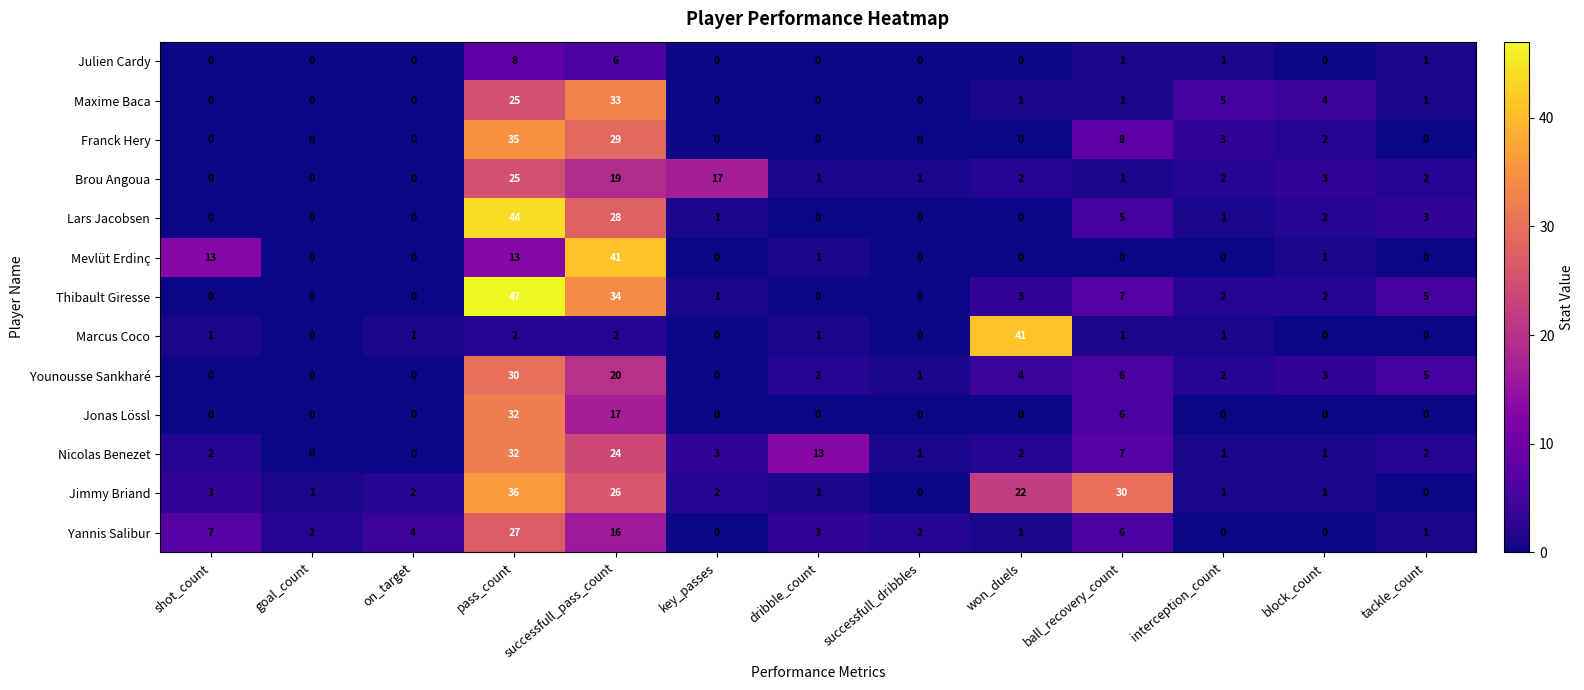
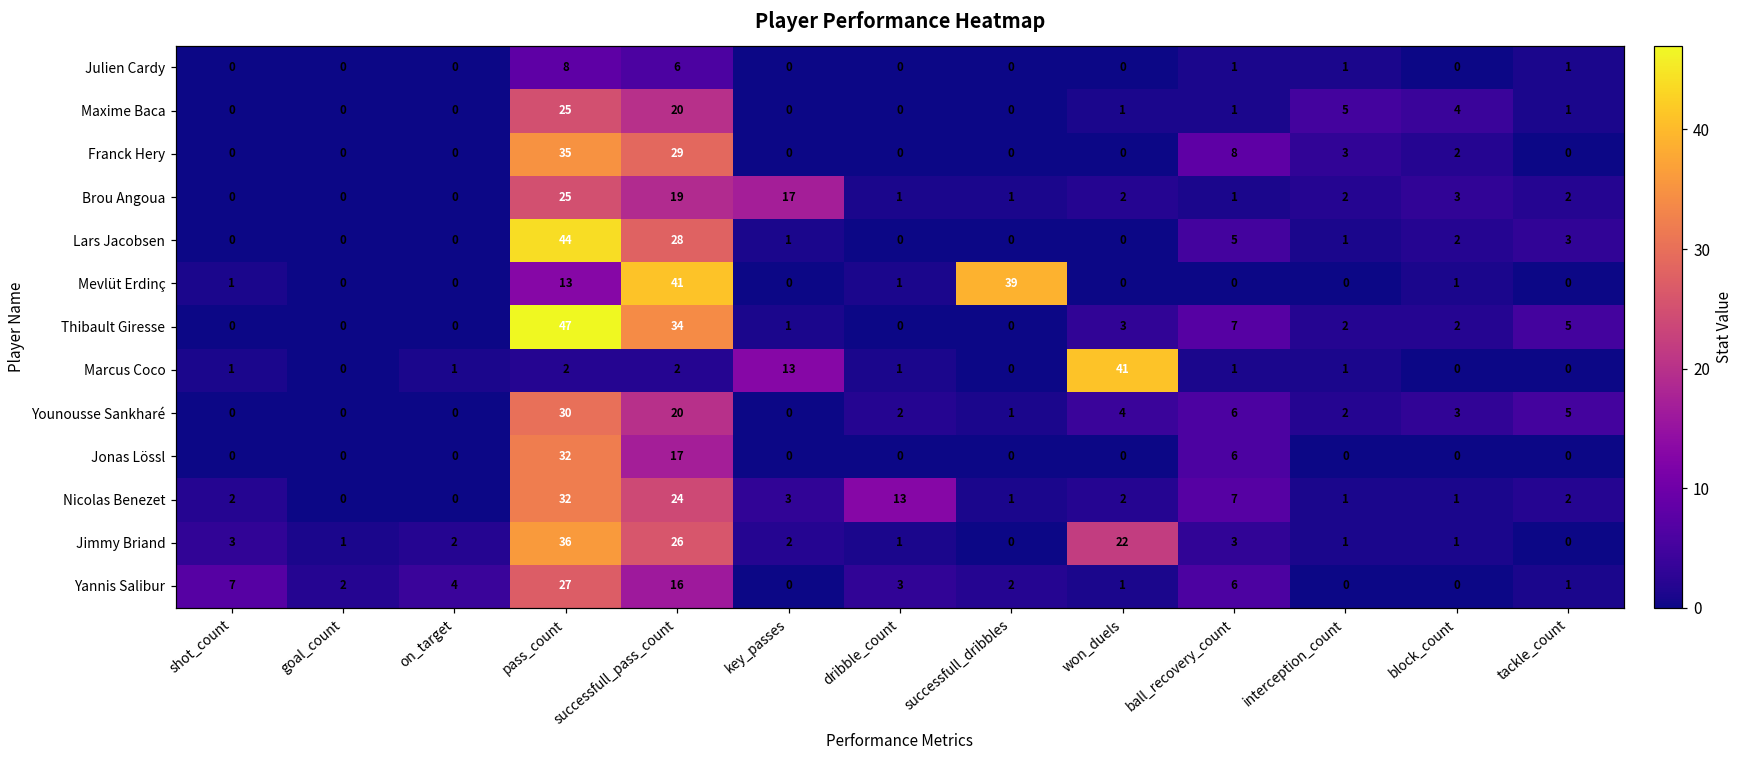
Maxime Baca, successfull_pass_count: 33 -> 20
Mevlüt Erdinç, shot_count: 13 -> 1
Mevlüt Erdinç, successfull_dribbles: 0 -> 39
Marcus Coco, key_passes: 0 -> 13
Jimmy Briand, ball_recovery_count: 30 -> 3
